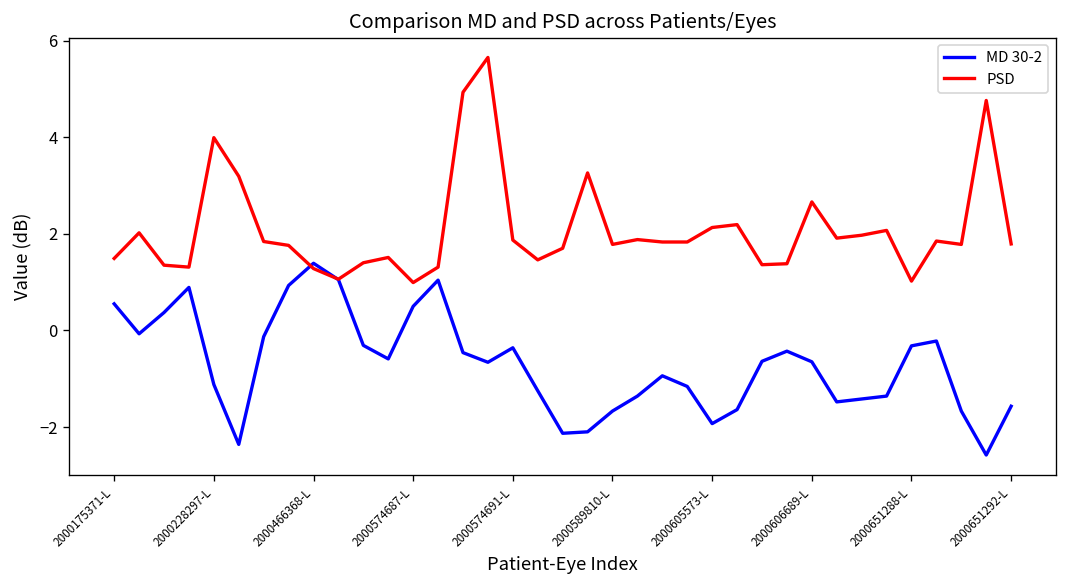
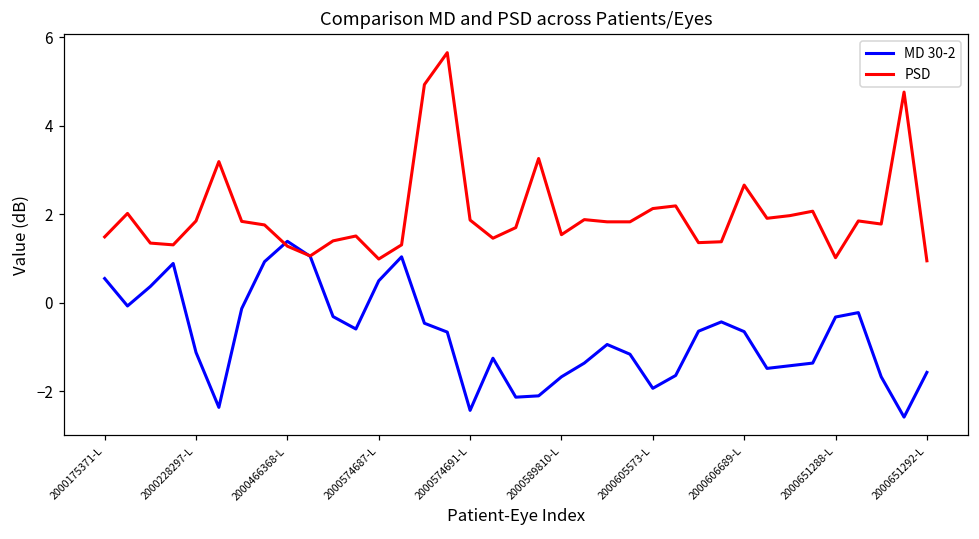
PSD, 2000228297-L: 4.0 -> 1.9
MD 30-2, 2000574691-L: -0.4 -> -2.4
PSD, 2000589810-L: 1.8 -> 1.5
PSD, 2000651292-L: 1.8 -> 1.0
